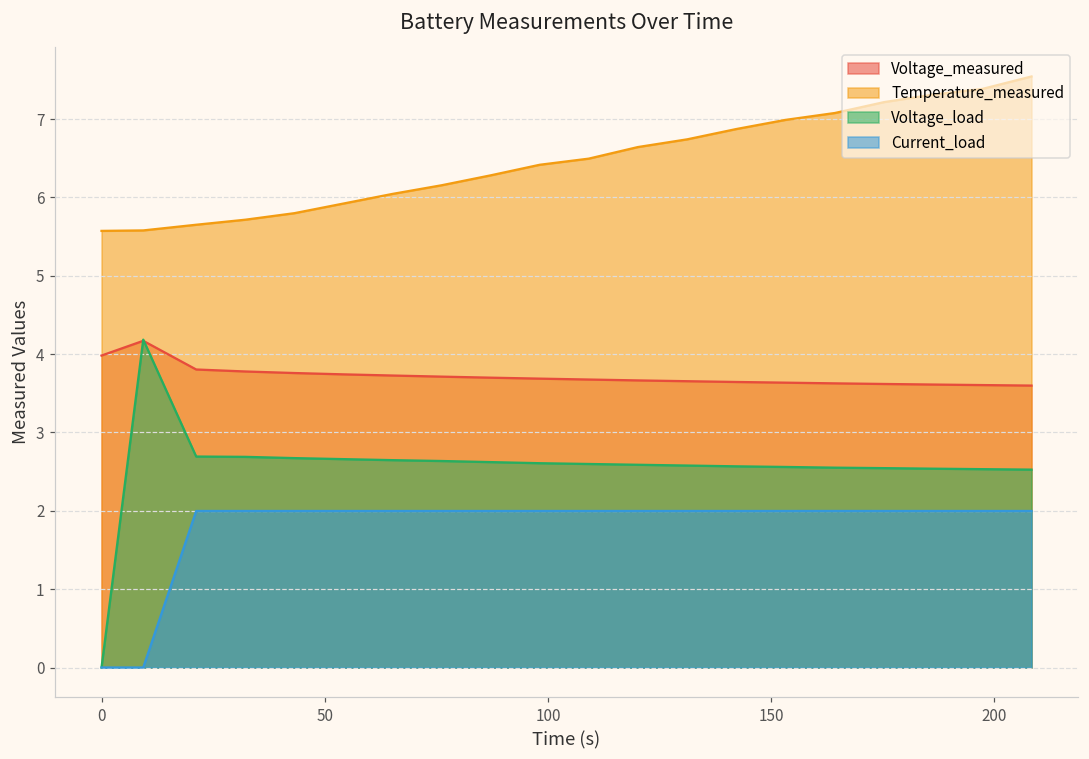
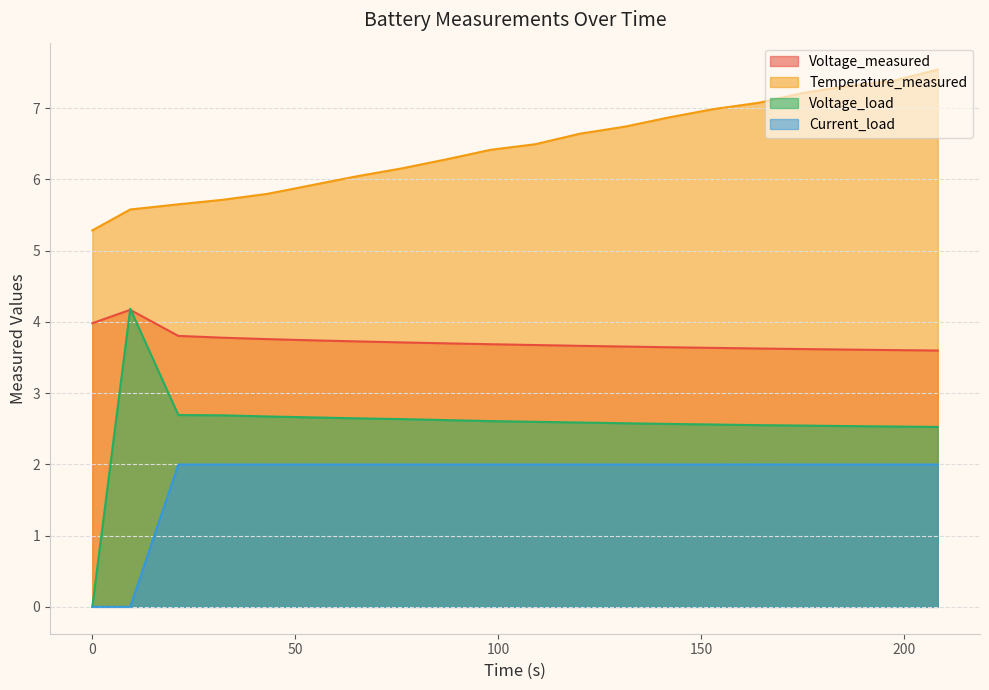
Temperature_measured, 0: 5.6 -> 5.3
